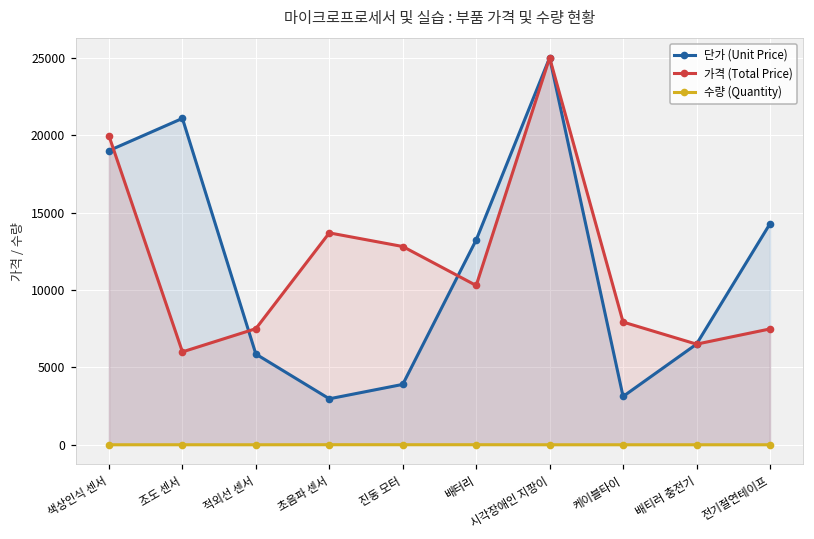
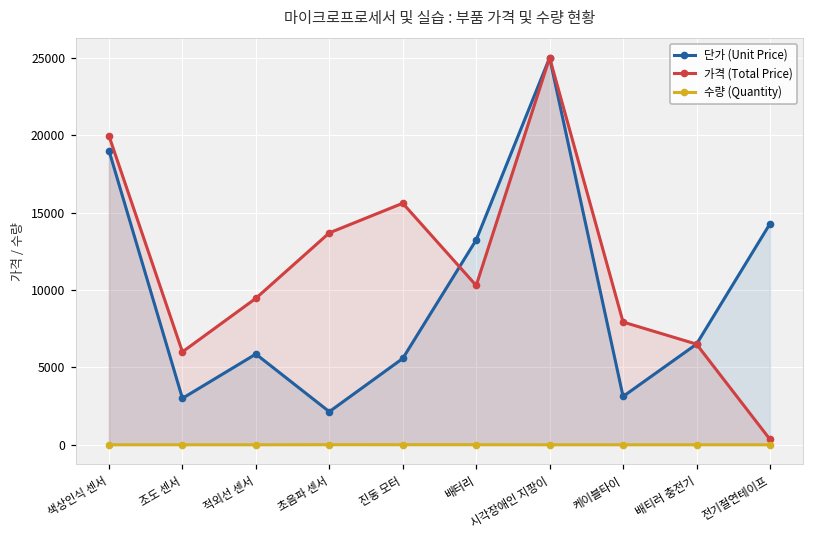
단가 (Unit Price), 조도 센서: 21100 -> 3000
가격 (Total Price), 적외선 센서: 7500 -> 9500
단가 (Unit Price), 초음파 센서: 3000 -> 2100
단가 (Unit Price), 진동 모터: 3900 -> 5600
가격 (Total Price), 진동 모터: 12800 -> 15600
가격 (Total Price), 전기절연테이프: 7500 -> 400
